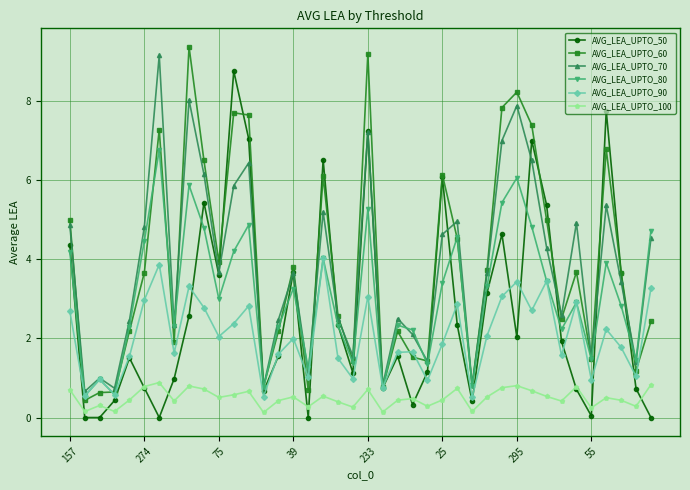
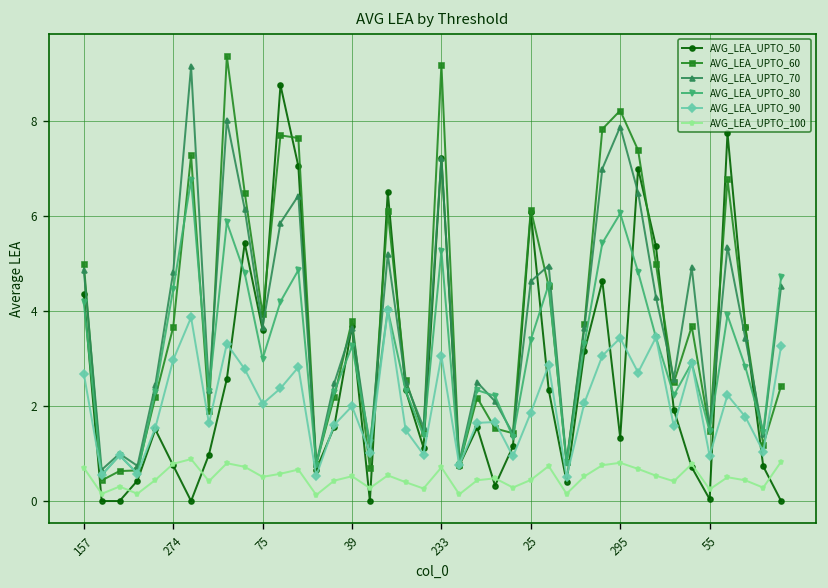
AVG_LEA_UPTO_50, 295: 2.0 -> 1.3
